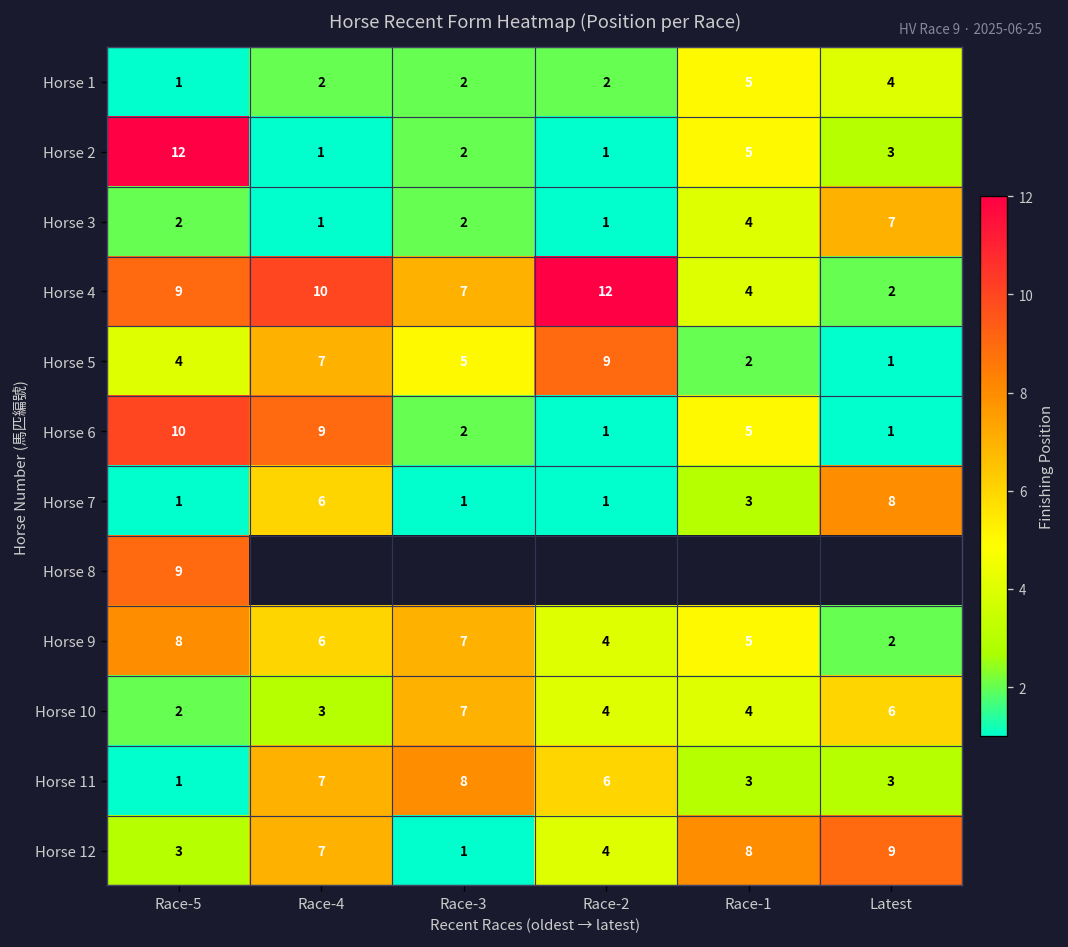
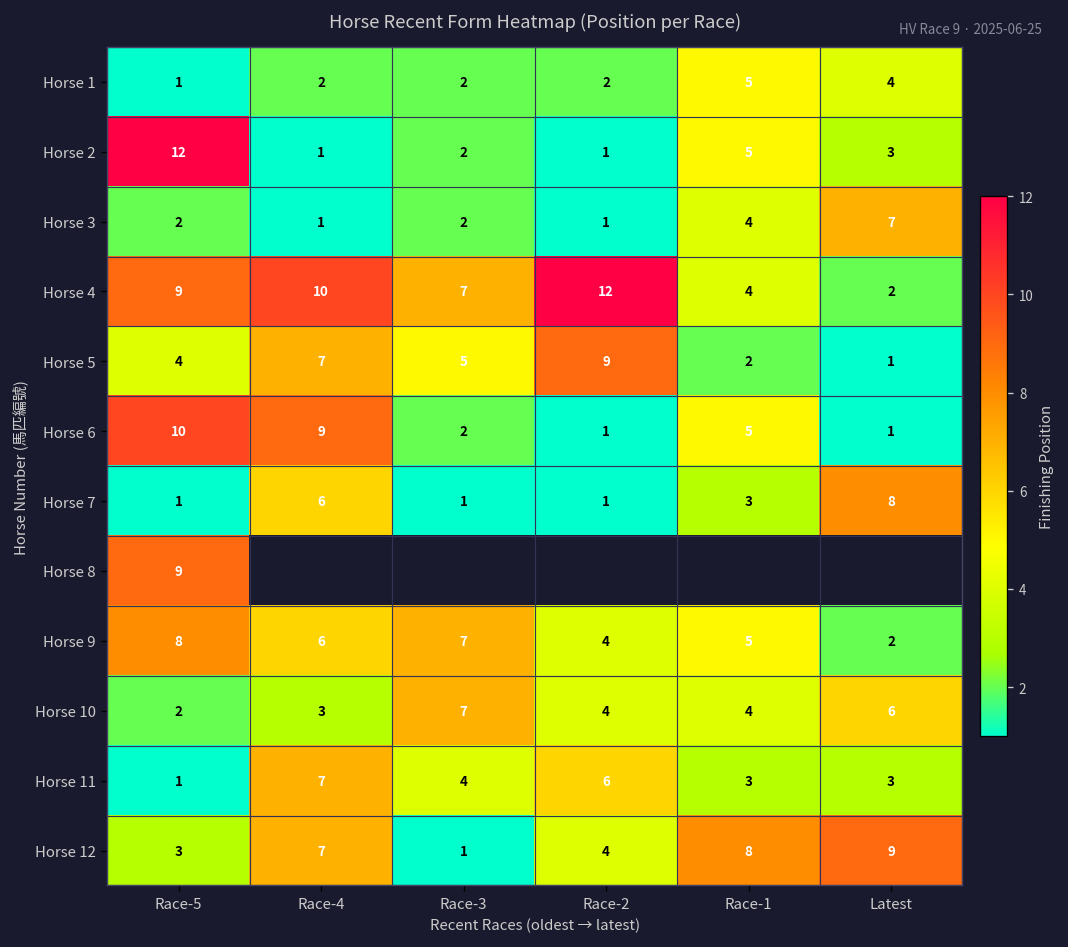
Horse 11, Race-3: 8 -> 4
